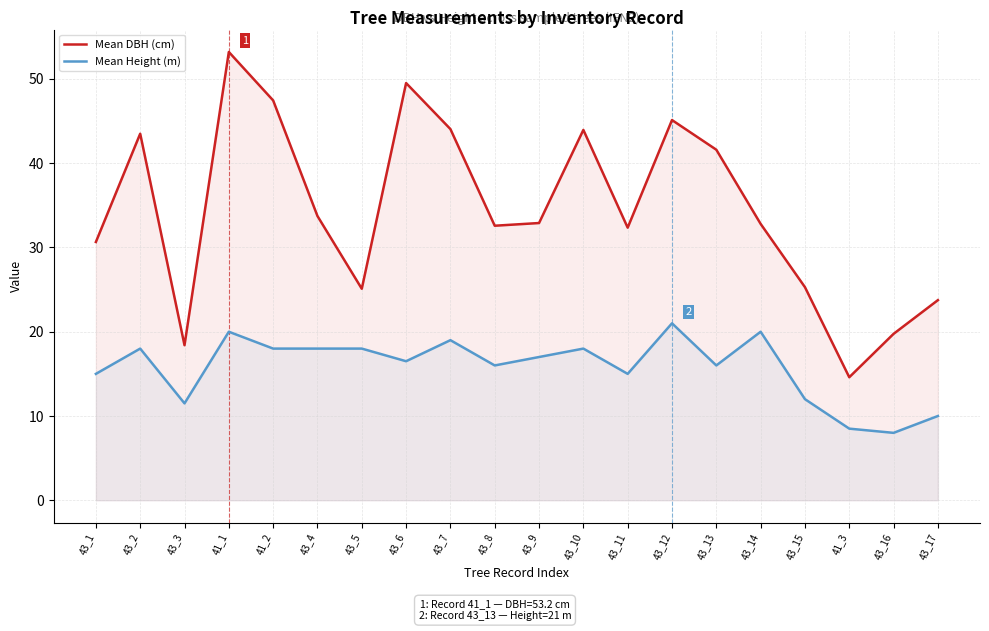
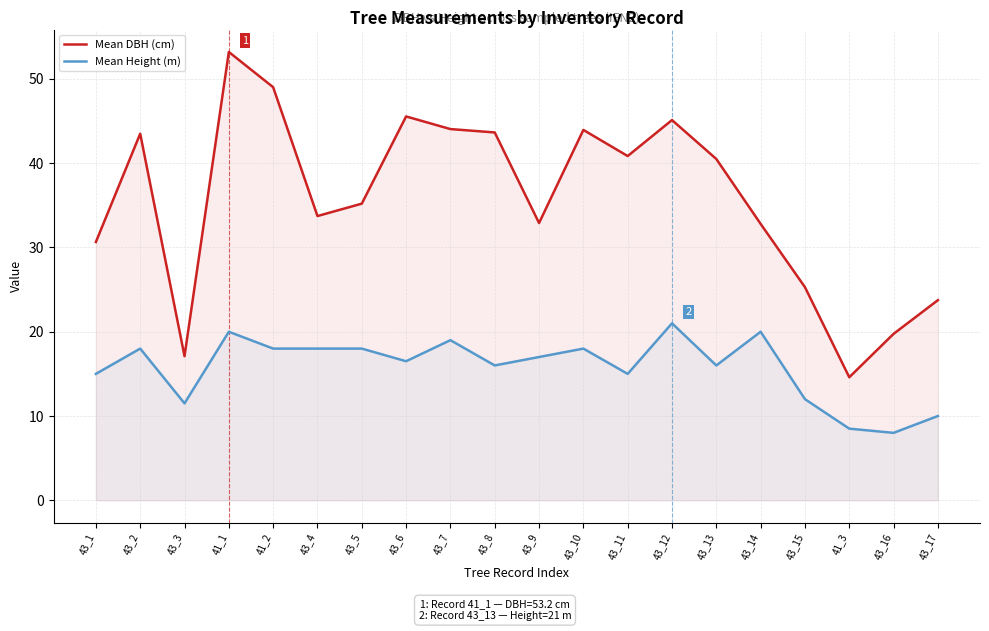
Mean DBH (cm), 43_3: 18 -> 17
Mean DBH (cm), 41_2: 47 -> 49
Mean DBH (cm), 43_5: 25 -> 35
Mean DBH (cm), 43_6: 50 -> 46
Mean DBH (cm), 43_8: 33 -> 44
Mean DBH (cm), 43_11: 32 -> 41
Mean DBH (cm), 43_13: 42 -> 41
